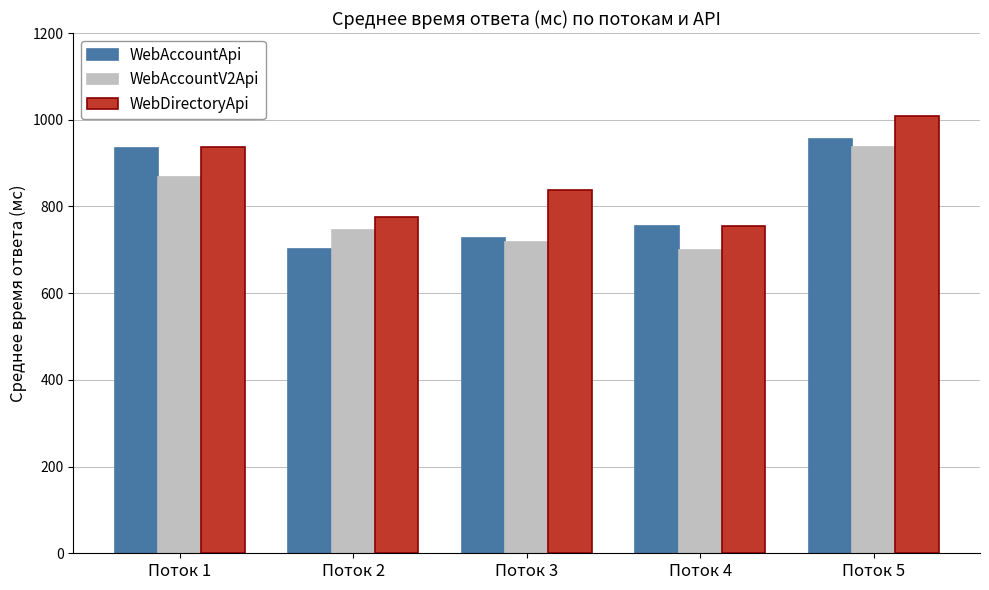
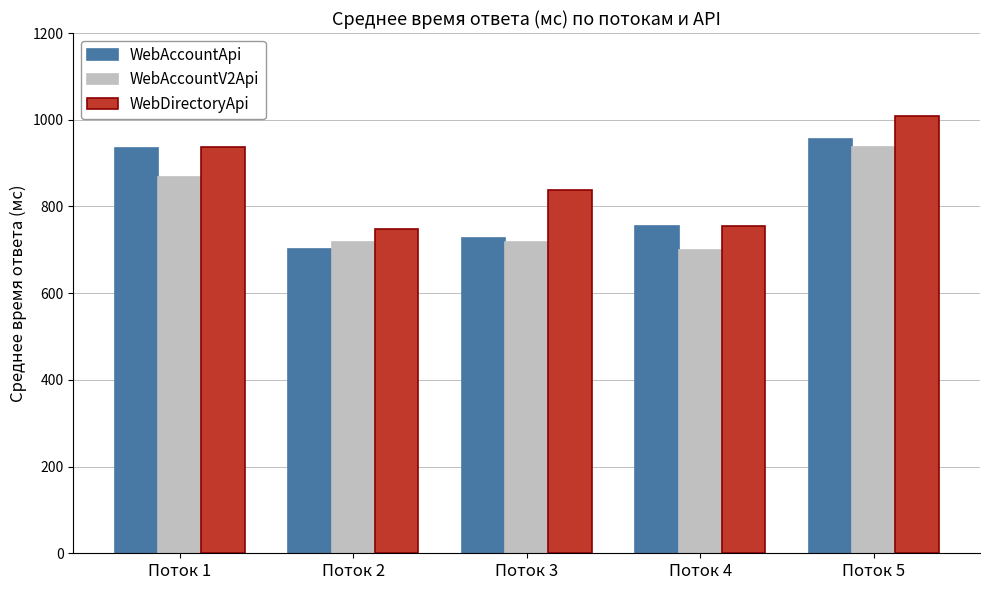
WebAccountV2Api, Поток 2: 740 -> 720
WebDirectoryApi, Поток 2: 780 -> 750
